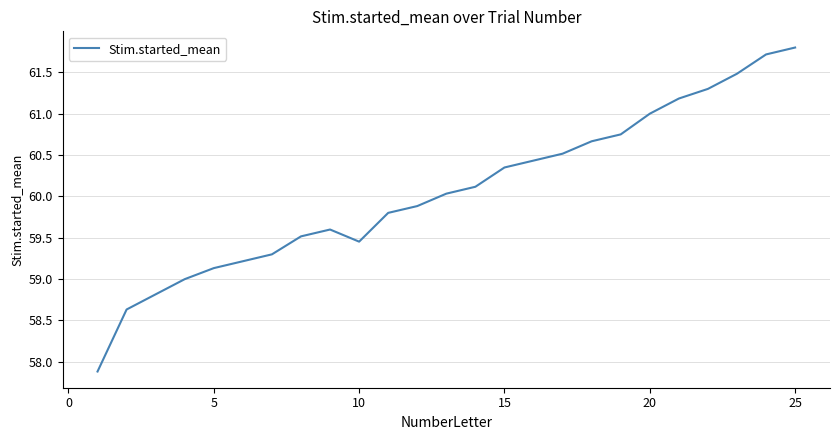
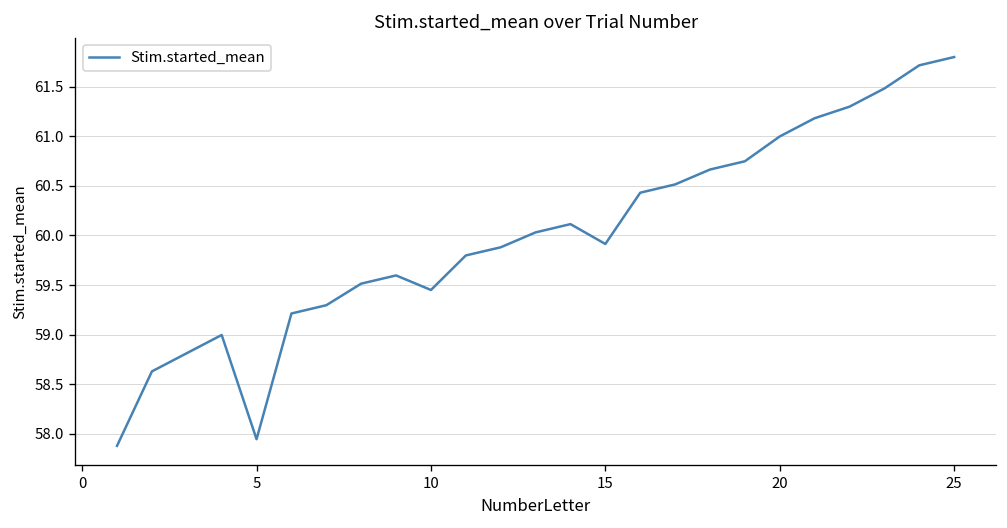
5: 59.1 -> 57.9
15: 60.3 -> 59.9
